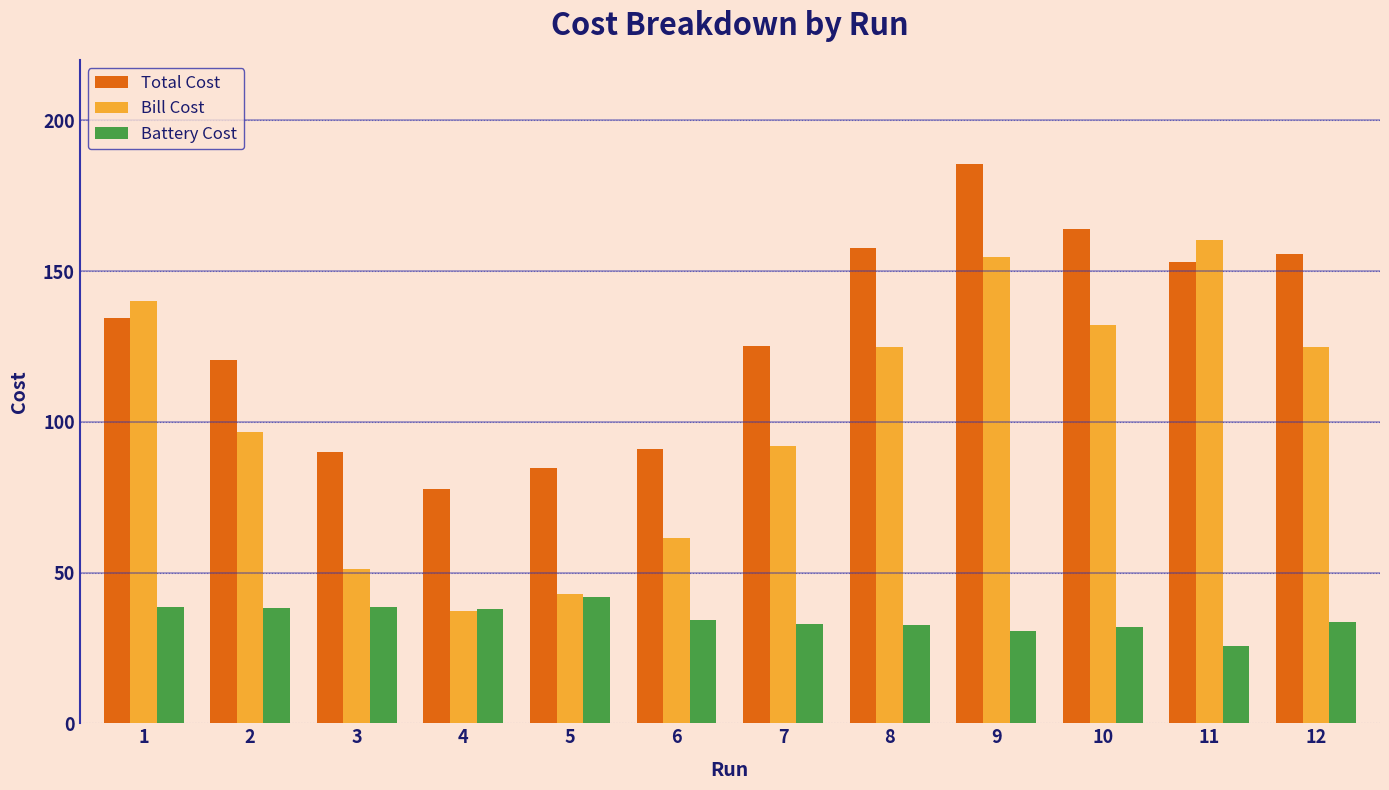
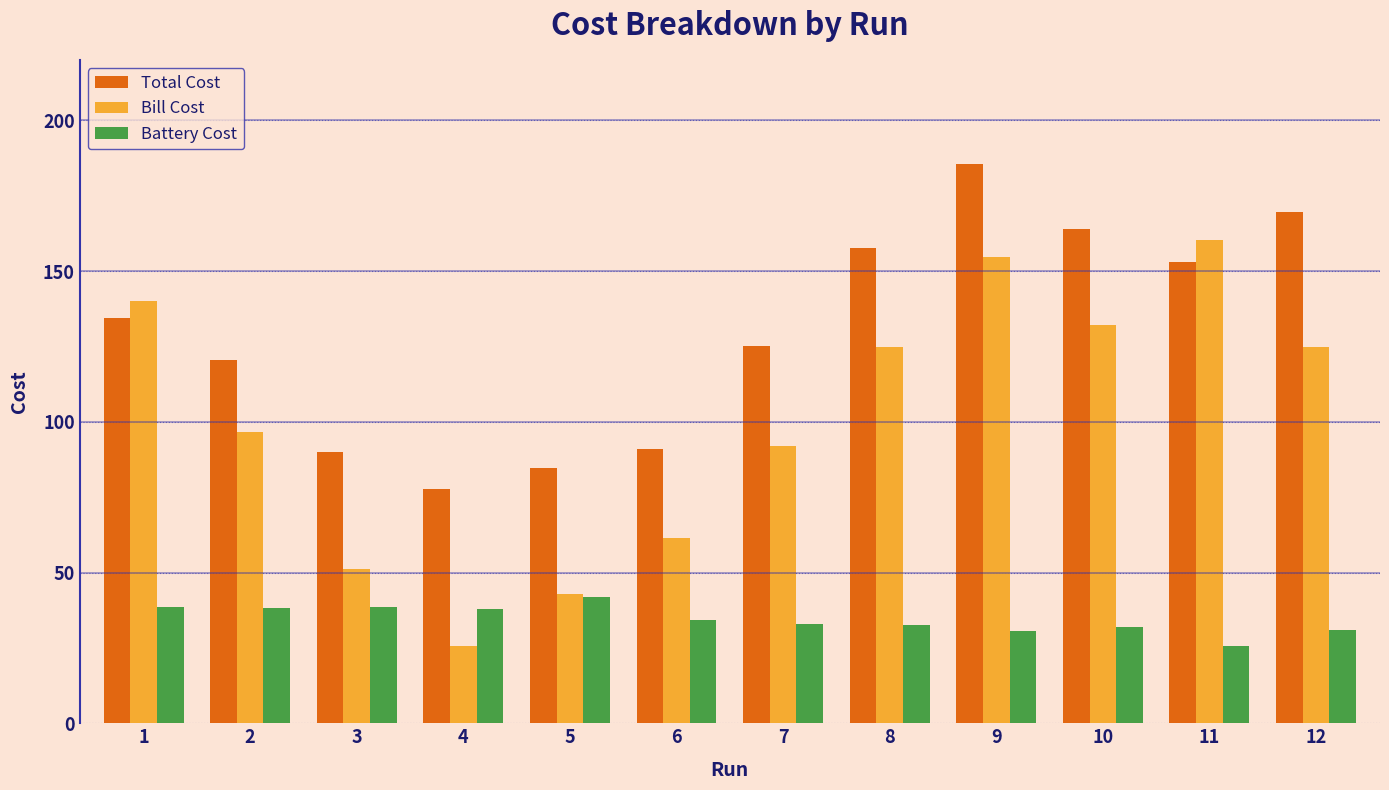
Bill Cost, 4: 37 -> 26
Total Cost, 12: 156 -> 170
Battery Cost, 12: 34 -> 31
